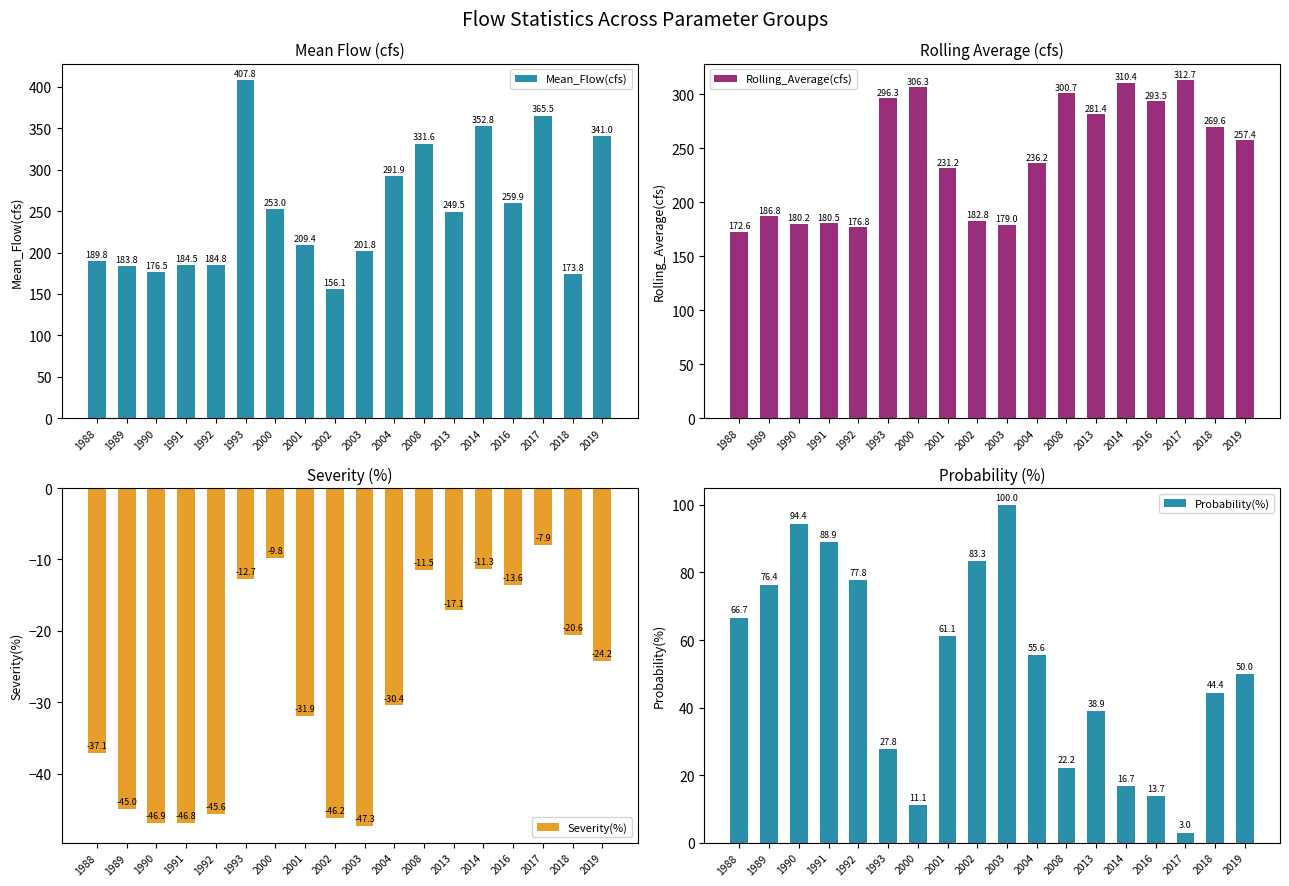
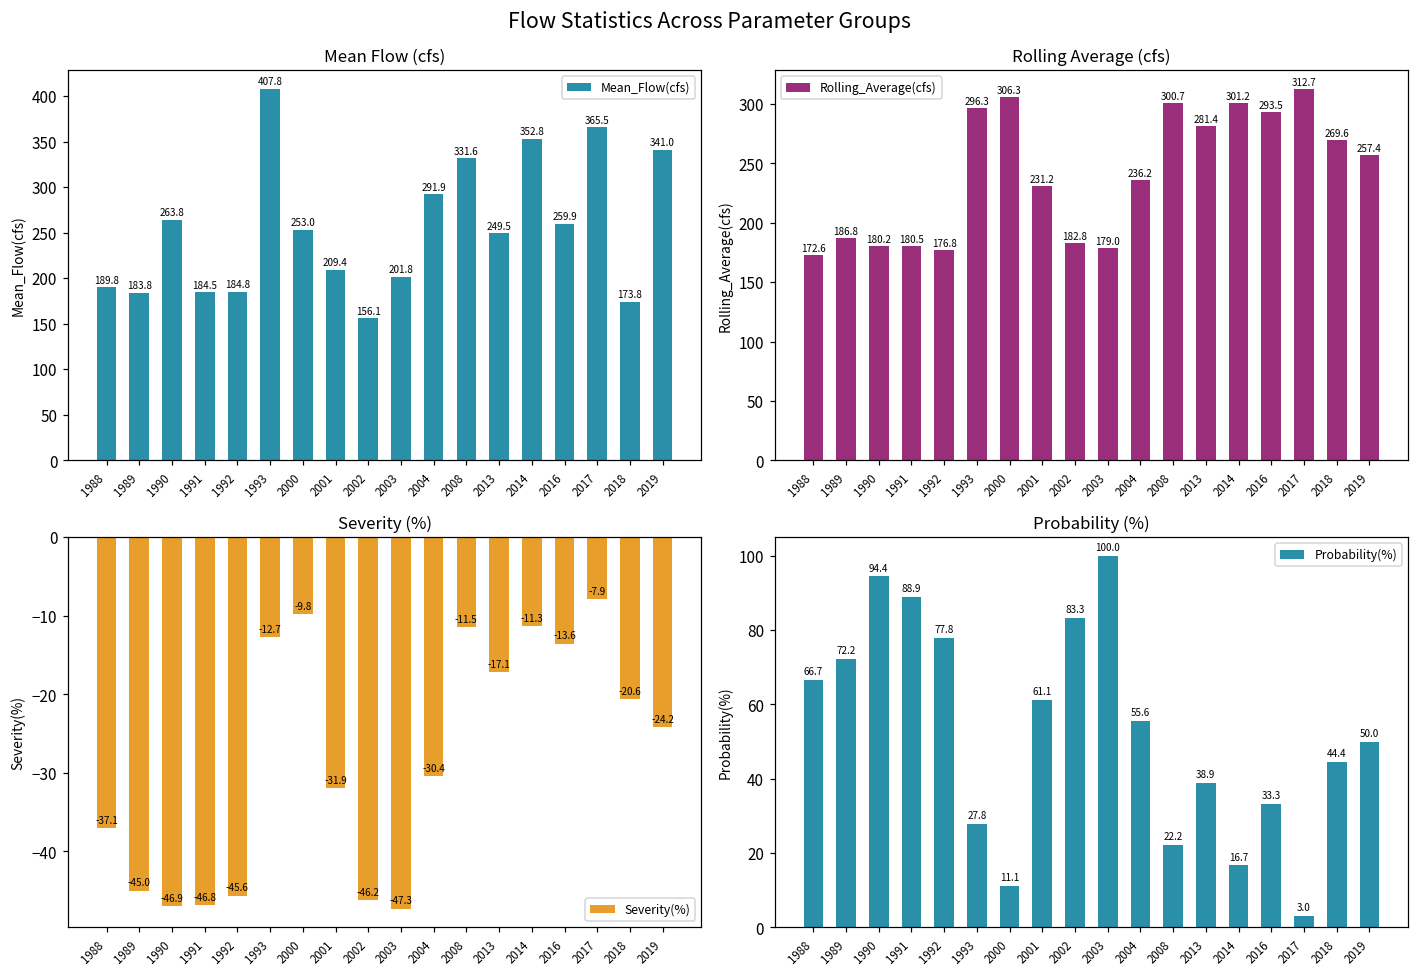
Mean Flow (cfs), 1990: 176.5 -> 263.8
Rolling Average (cfs), 2014: 310.4 -> 301.2
Probability (%), 1989: 76.4 -> 72.2
Probability (%), 2016: 13.7 -> 33.3
